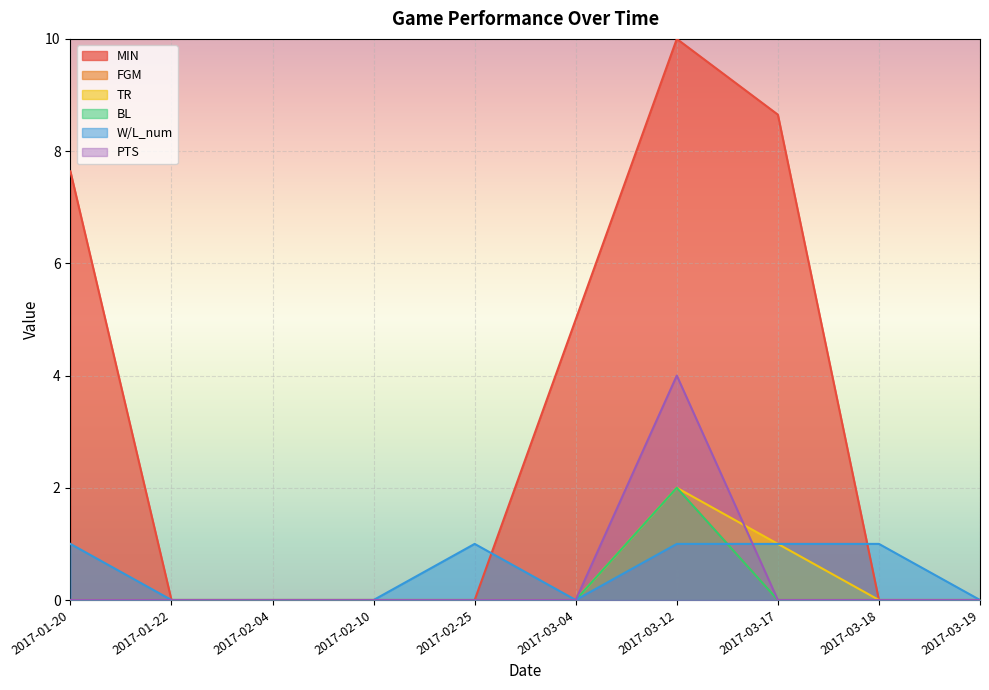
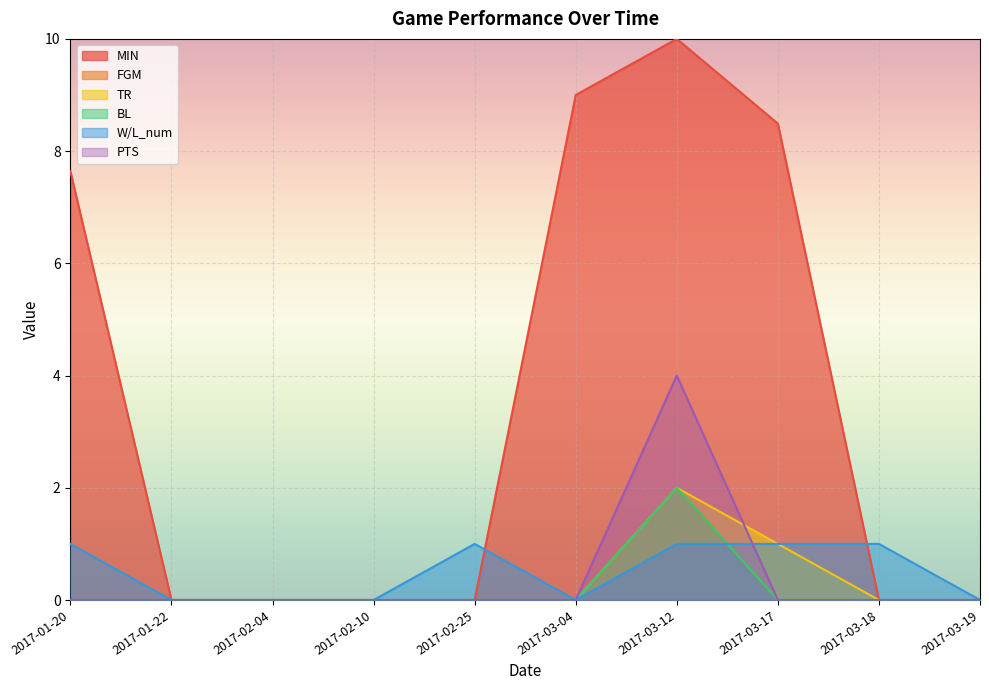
MIN, 2017-03-04: 5 -> 9
MIN, 2017-03-17: 8.7 -> 8.5
